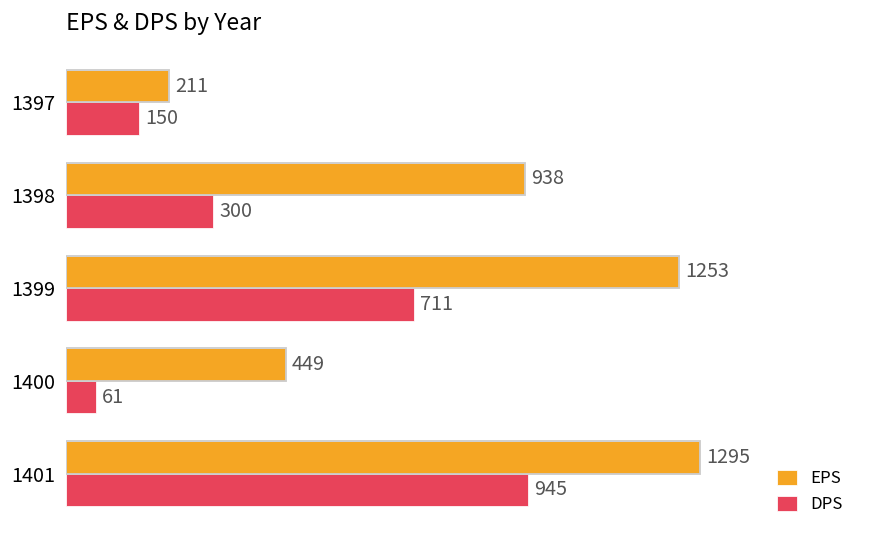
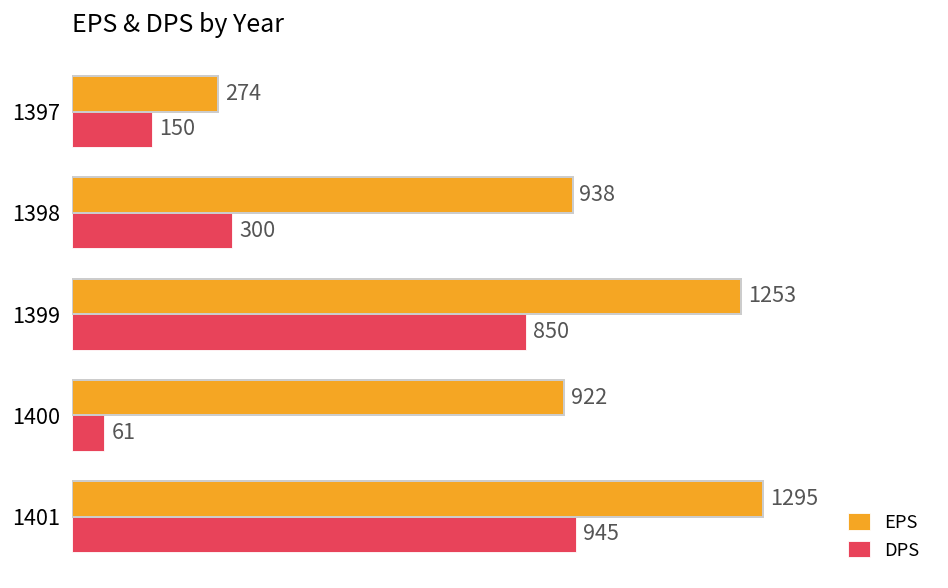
EPS, 1397: 211 -> 274
DPS, 1399: 711 -> 850
EPS, 1400: 449 -> 922
